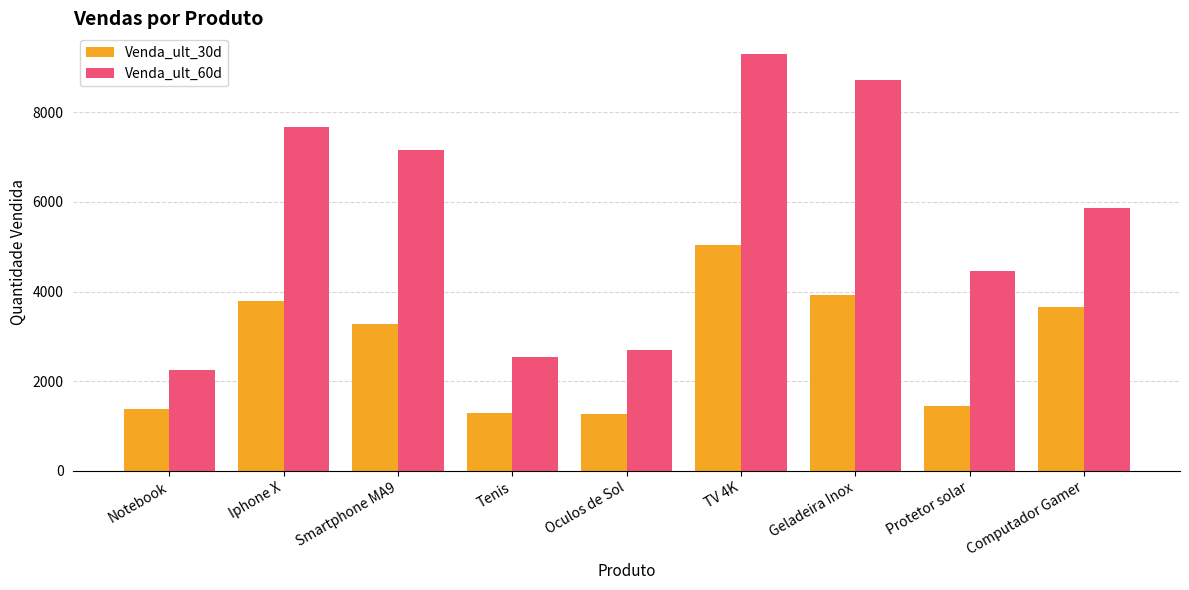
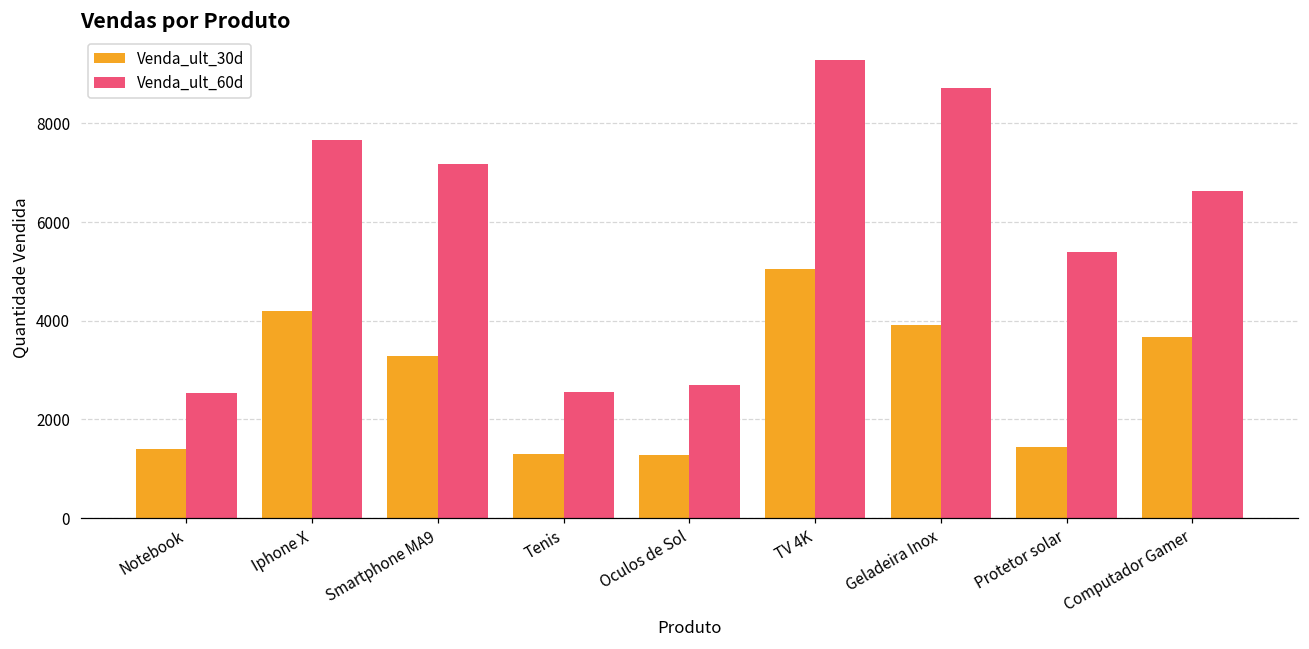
Venda_ult_60d, Notebook: 2200 -> 2500
Venda_ult_30d, Iphone X: 3800 -> 4200
Venda_ult_60d, Protetor solar: 4500 -> 5400
Venda_ult_60d, Computador Gamer: 5900 -> 6600
